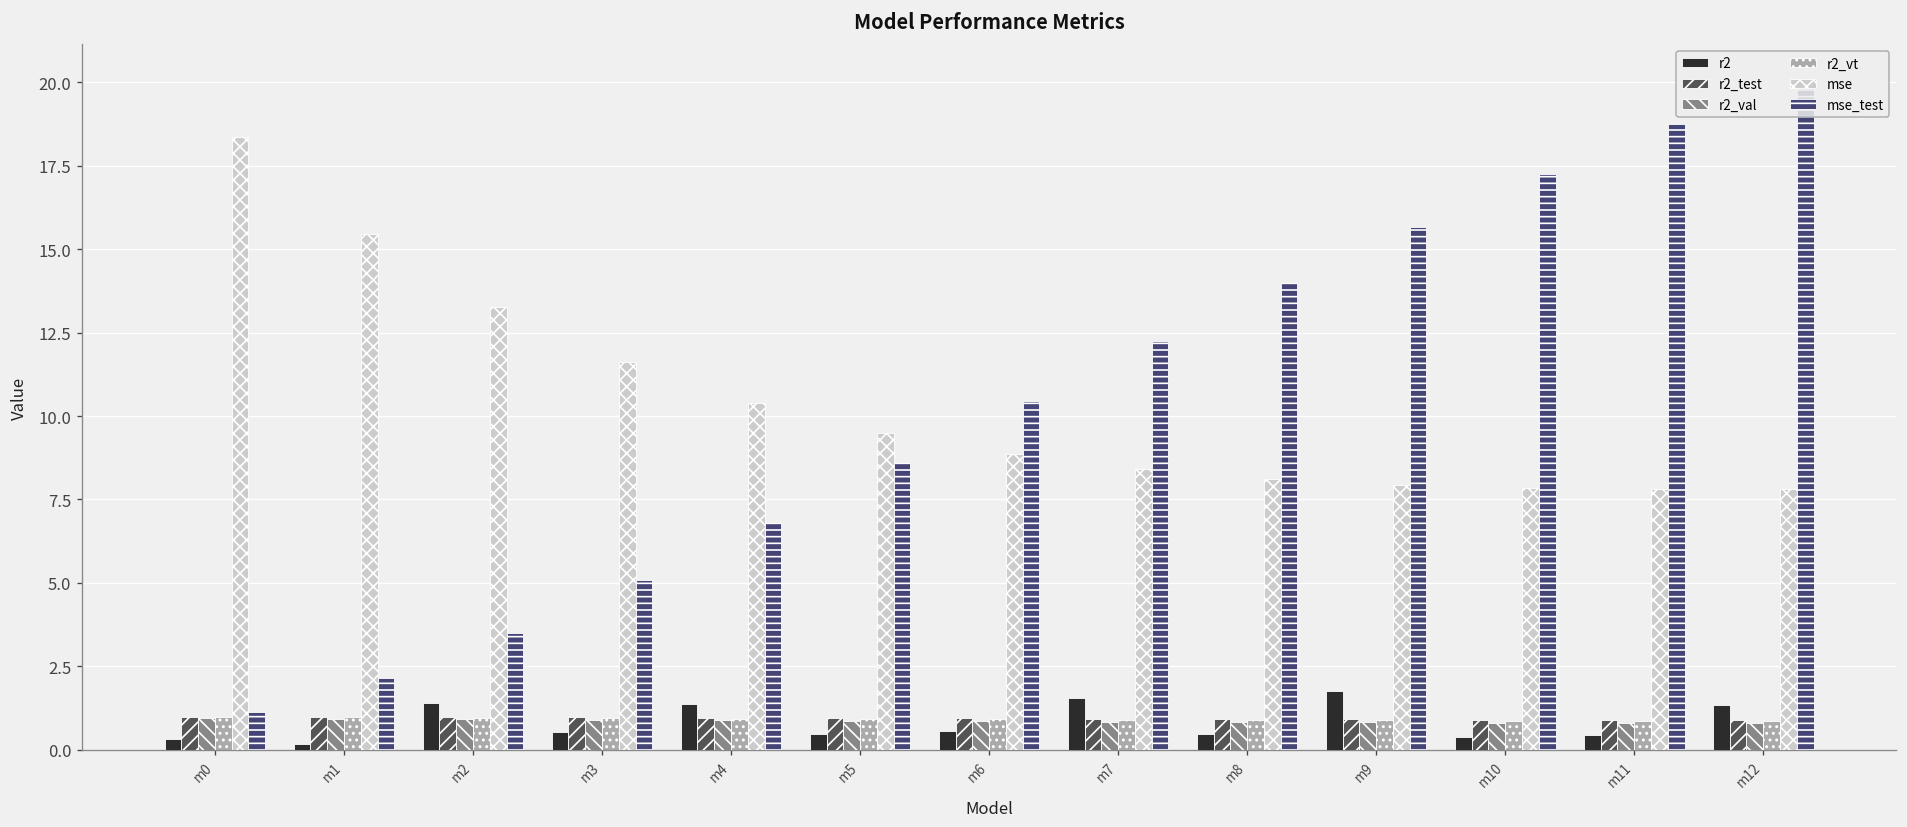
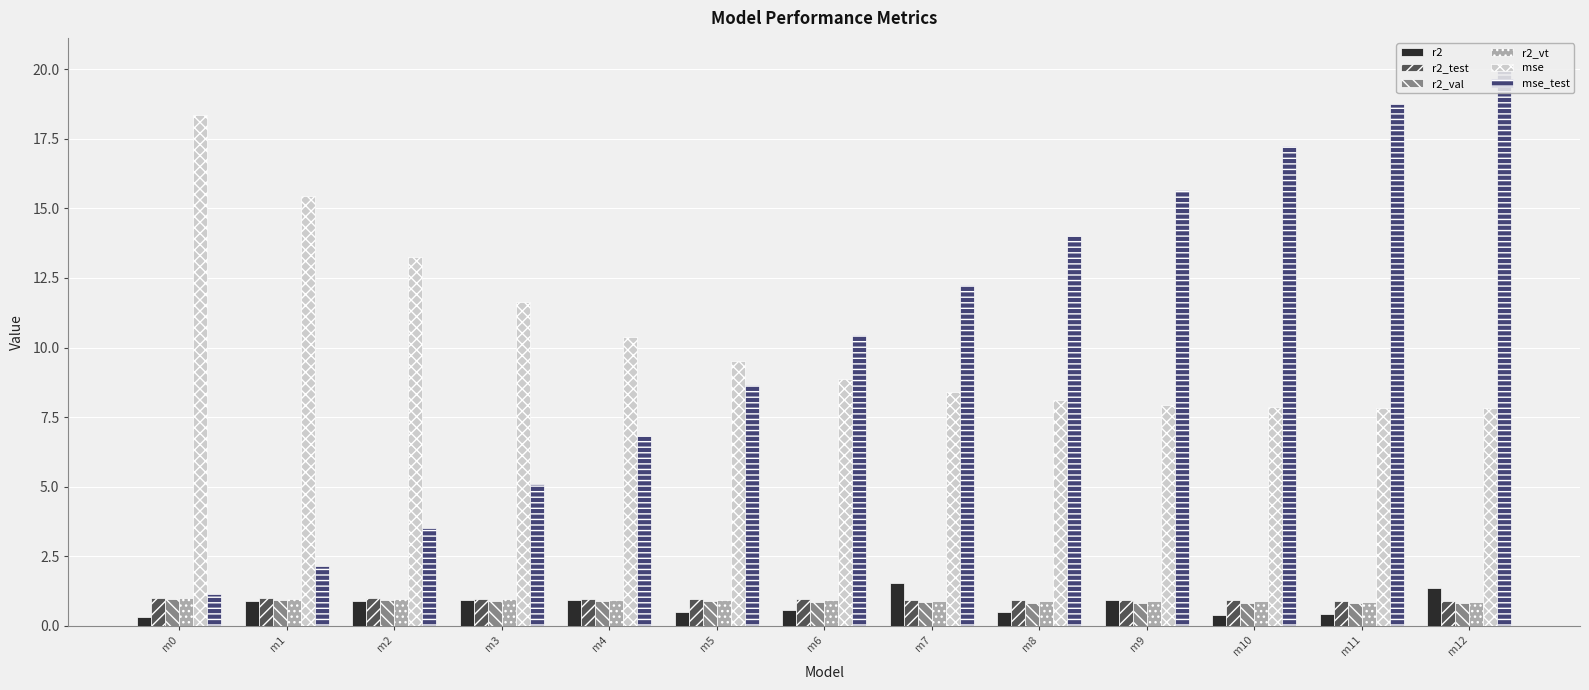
r2, m1: 0.2 -> 0.9
r2, m2: 1.4 -> 0.9
r2, m3: 0.5 -> 0.9
r2, m4: 1.4 -> 0.9
r2, m9: 1.8 -> 0.9
